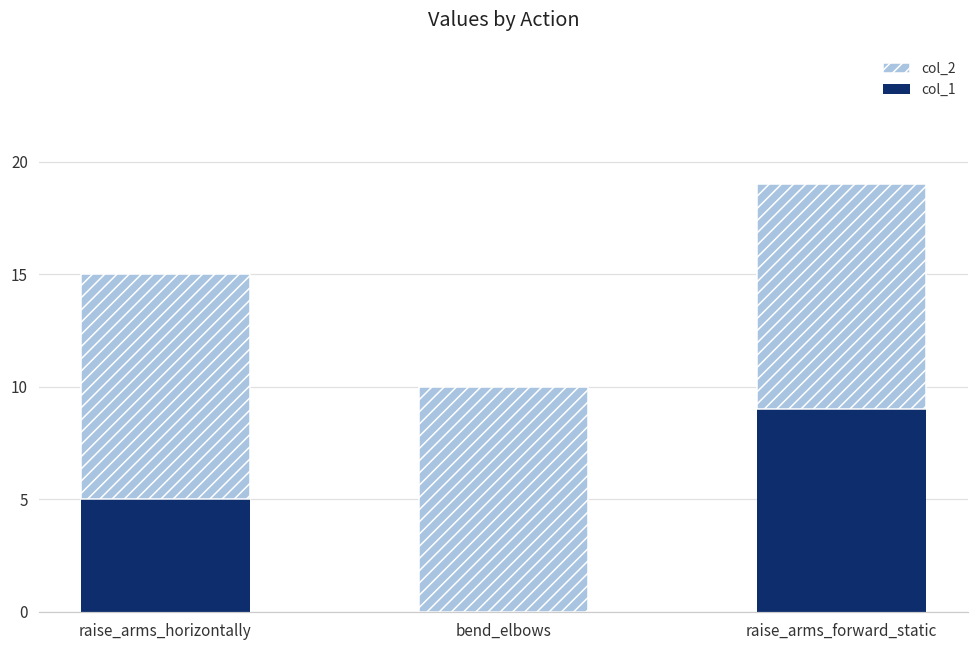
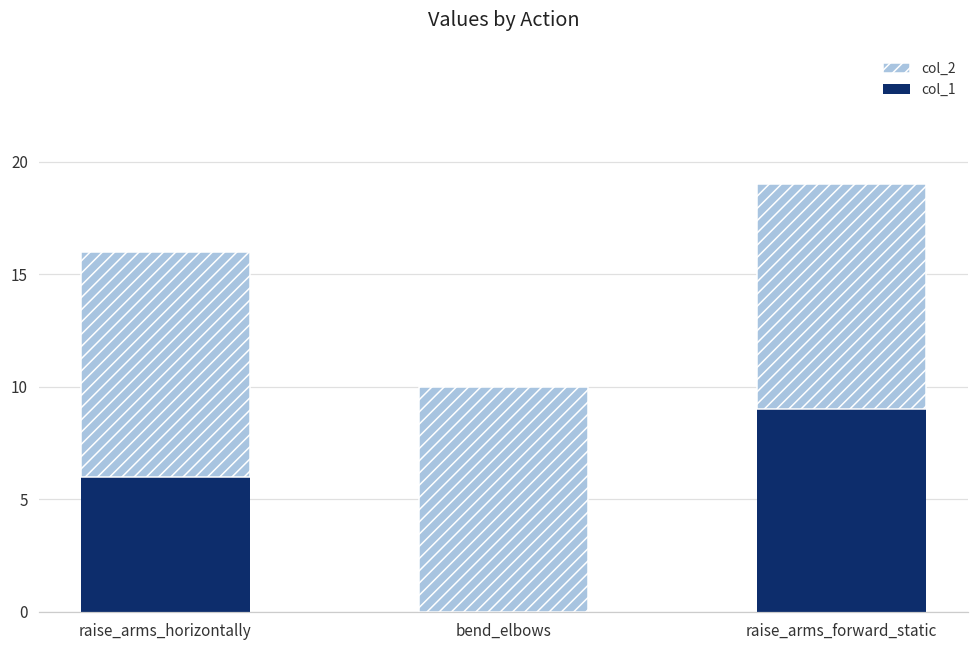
col_1, raise_arms_horizontally: 5 -> 6
